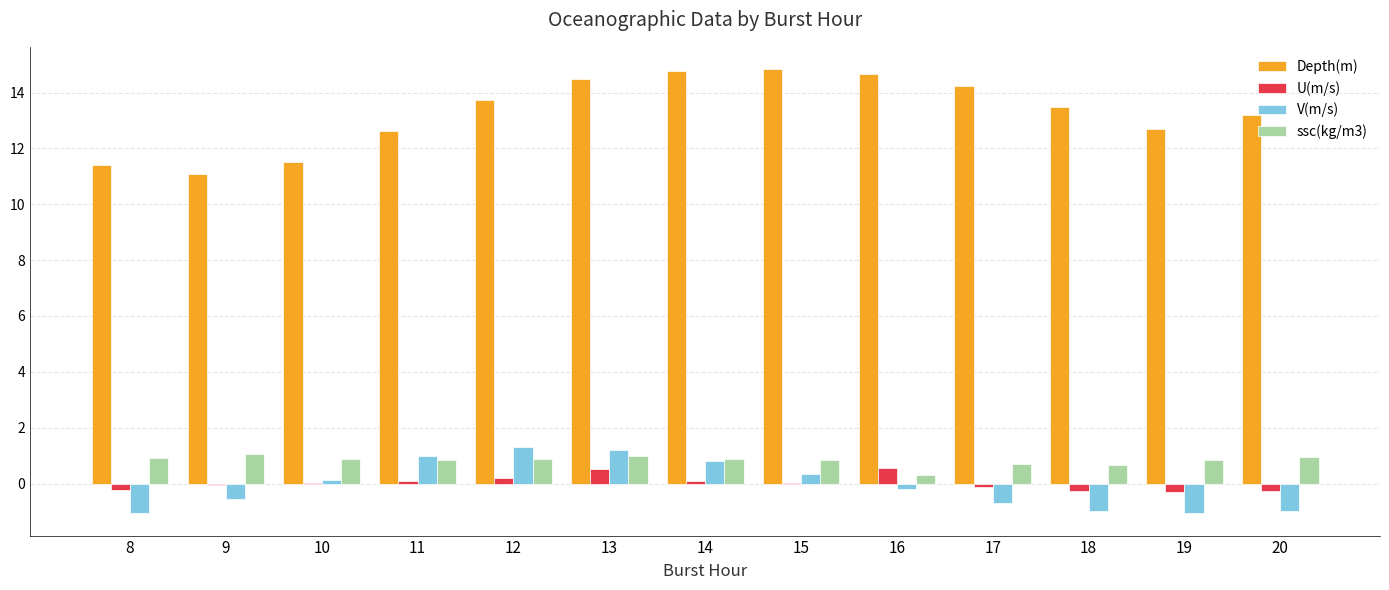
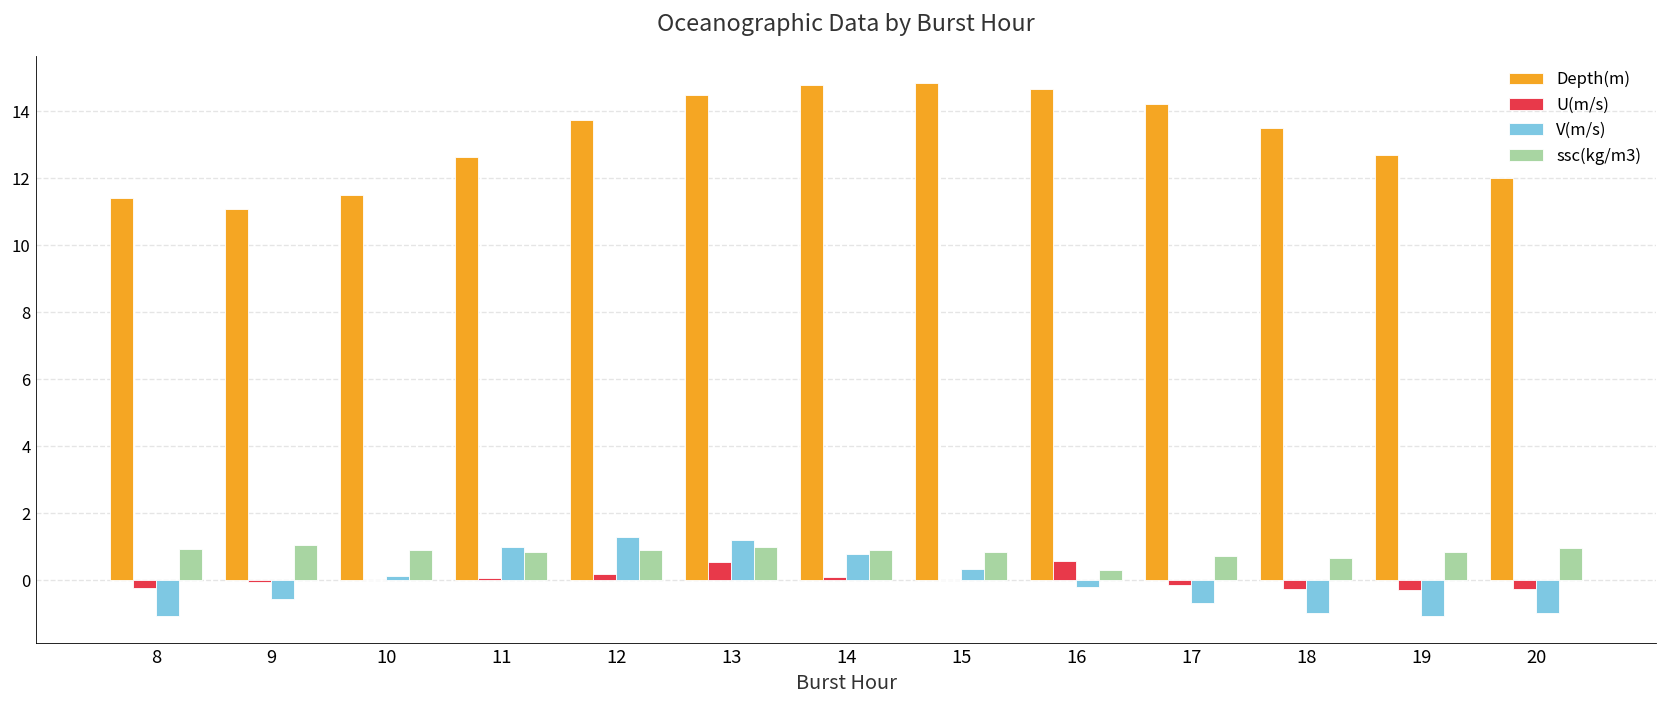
Depth(m), 20: 13.2 -> 12.0
